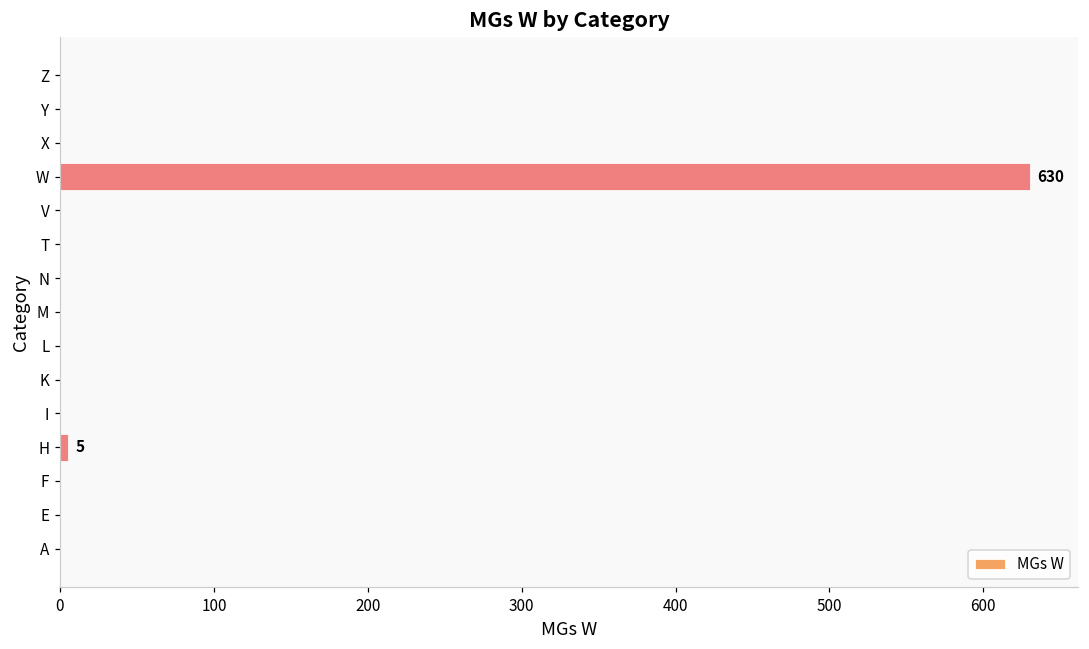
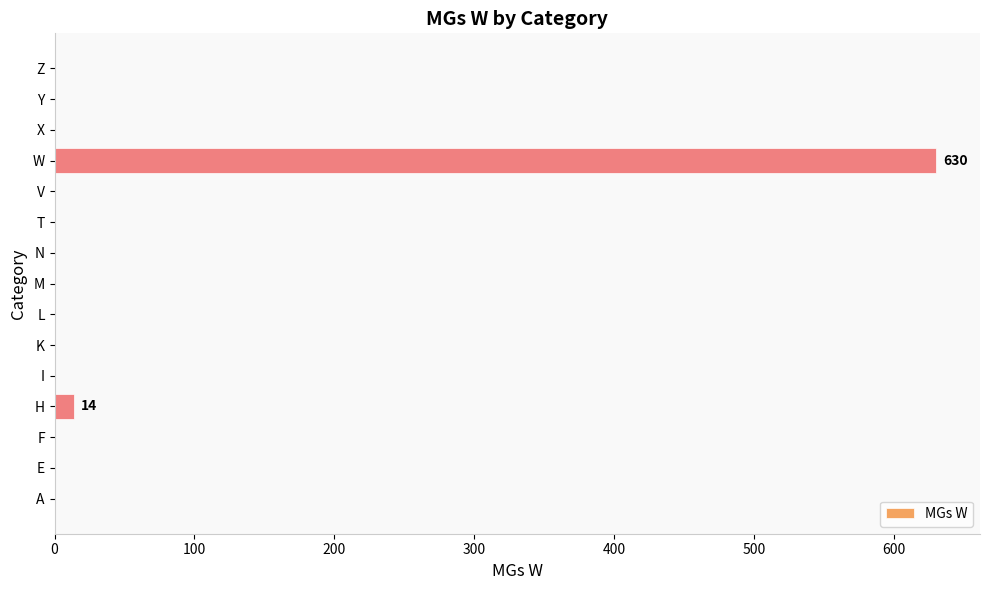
H: 5 -> 14
